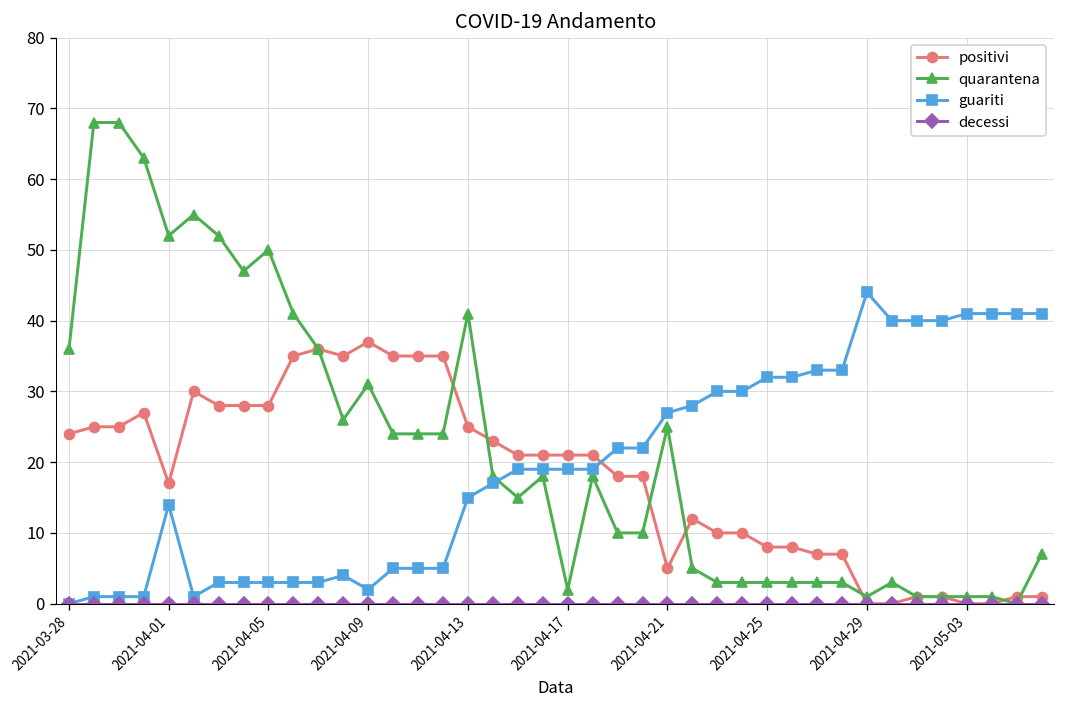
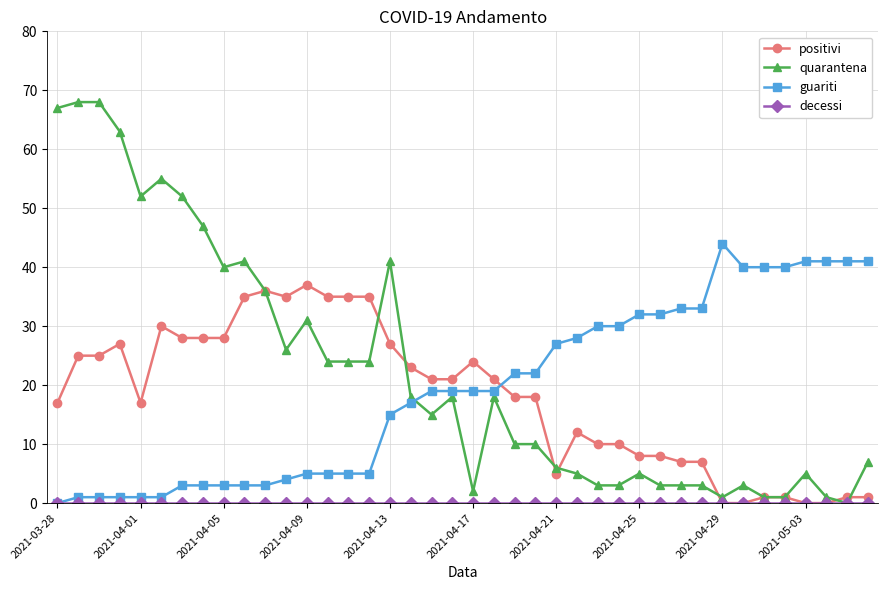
positivi, 2021-03-28: 24 -> 17
quarantena, 2021-03-28: 36 -> 67
guariti, 2021-04-01: 14 -> 1
quarantena, 2021-04-05: 50 -> 40
guariti, 2021-04-09: 2 -> 5
positivi, 2021-04-13: 25 -> 27
positivi, 2021-04-17: 21 -> 24
quarantena, 2021-04-21: 25 -> 6
quarantena, 2021-04-25: 3 -> 5
quarantena, 2021-05-03: 1 -> 5
